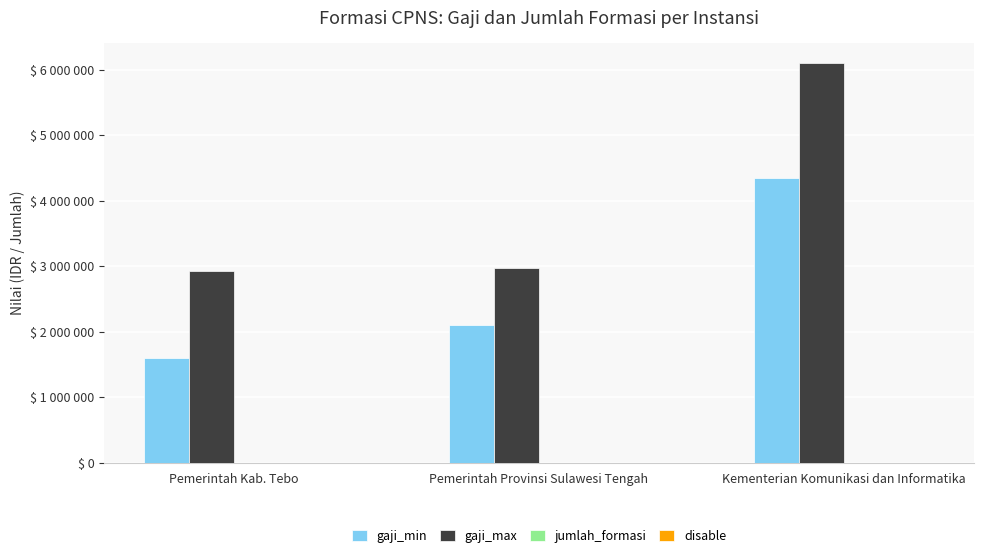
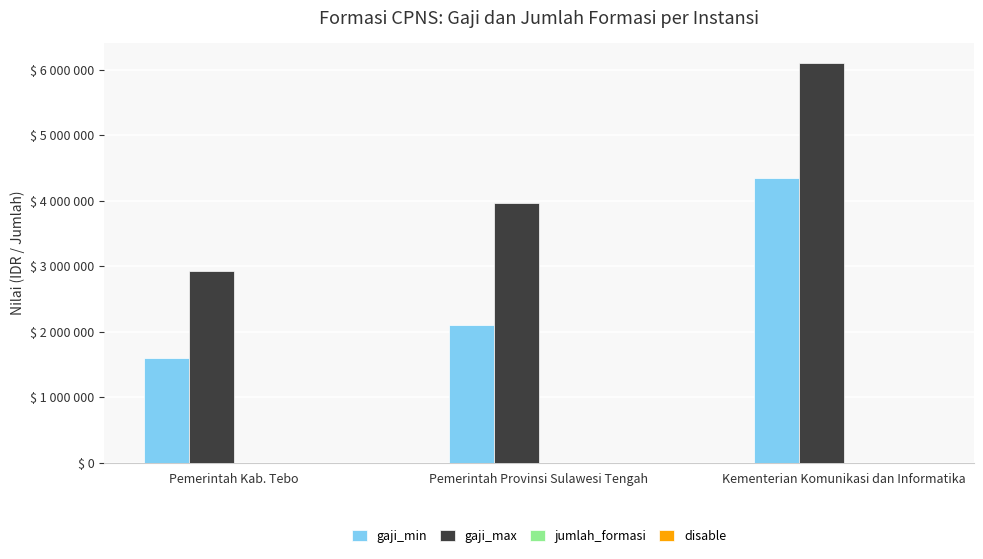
gaji_max, Pemerintah Provinsi Sulawesi Tengah: $ 3000000 -> $ 4000000
